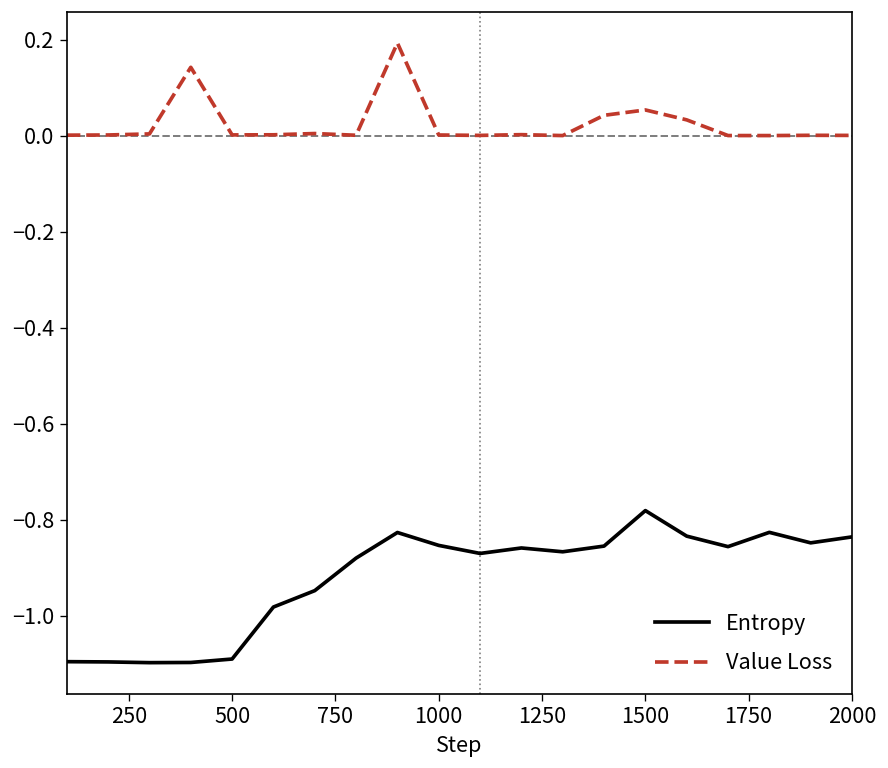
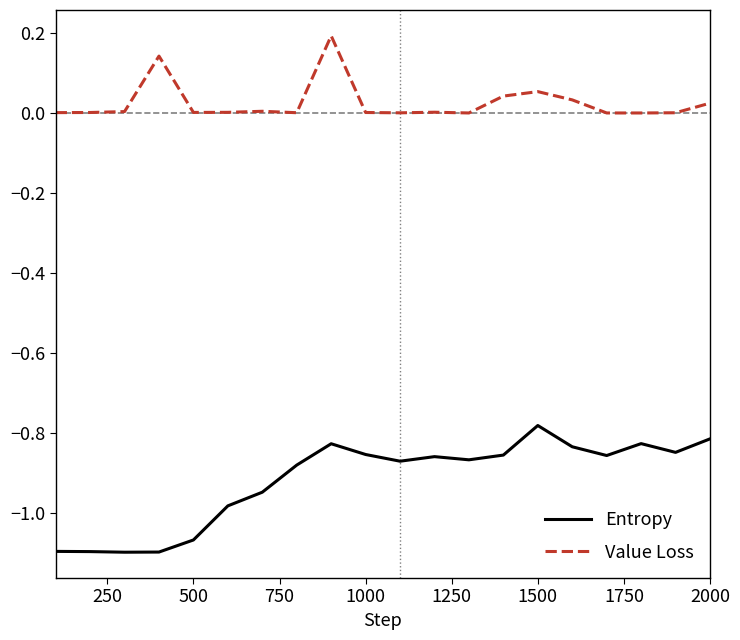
Entropy, 500: -1.09 -> -1.07
Entropy, 2000: -0.84 -> -0.81
Value Loss, 2000: 0.00 -> 0.02
